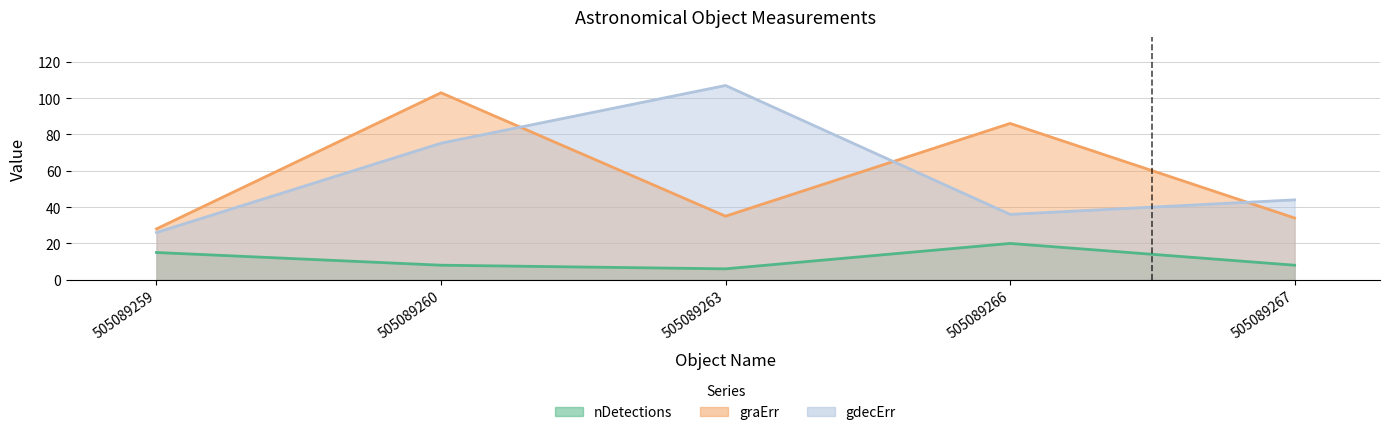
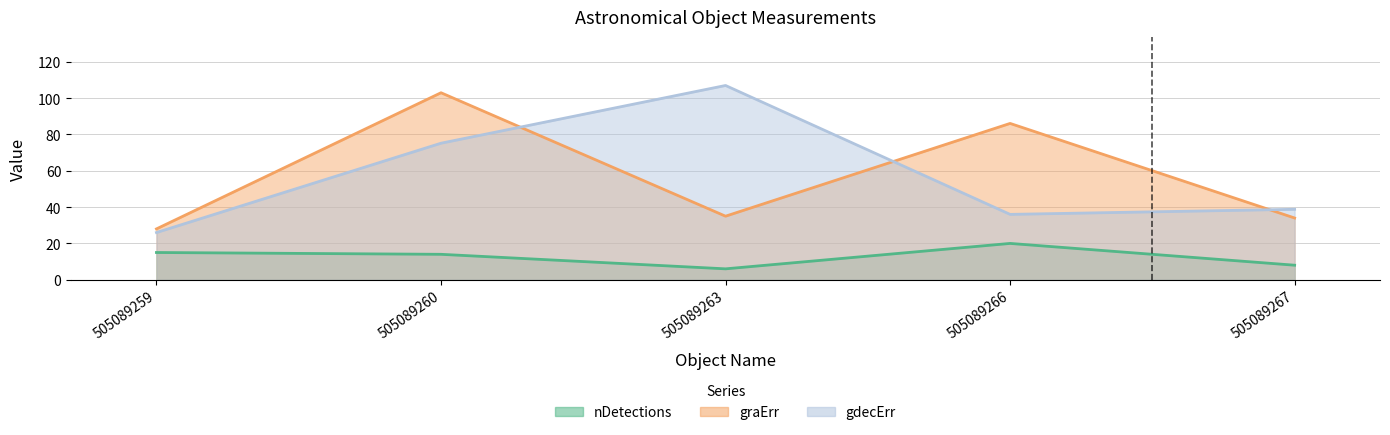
nDetections, 505089260: 8 -> 14
gdecErr, 505089267: 44 -> 39
